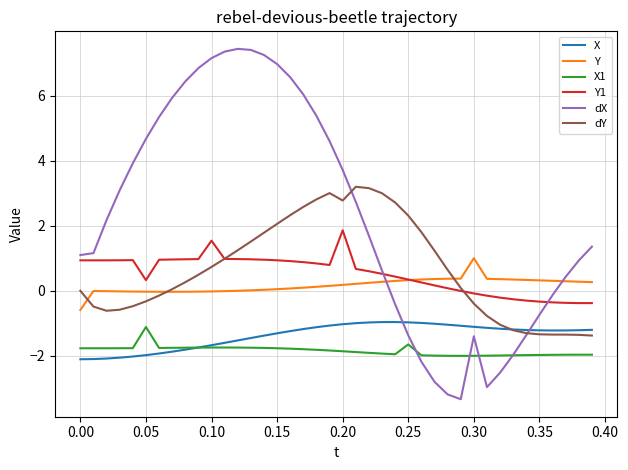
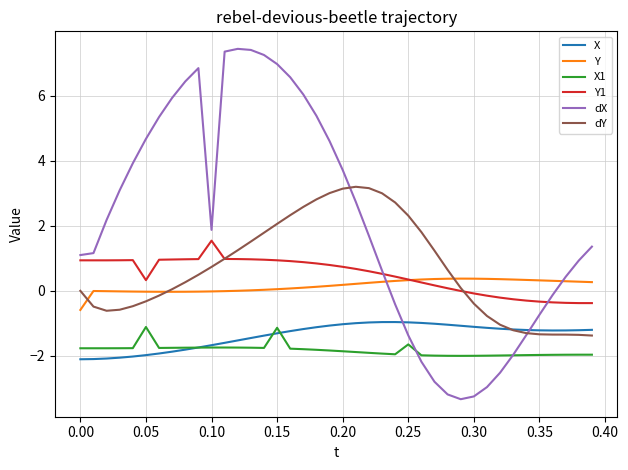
dX, 0.10: 7.2 -> 1.9
X1, 0.15: -1.8 -> -1.1
Y1, 0.20: 1.9 -> 0.7
dY, 0.20: 2.8 -> 3.1
Y, 0.30: 1.0 -> 0.4
dX, 0.30: -1.4 -> -3.2
